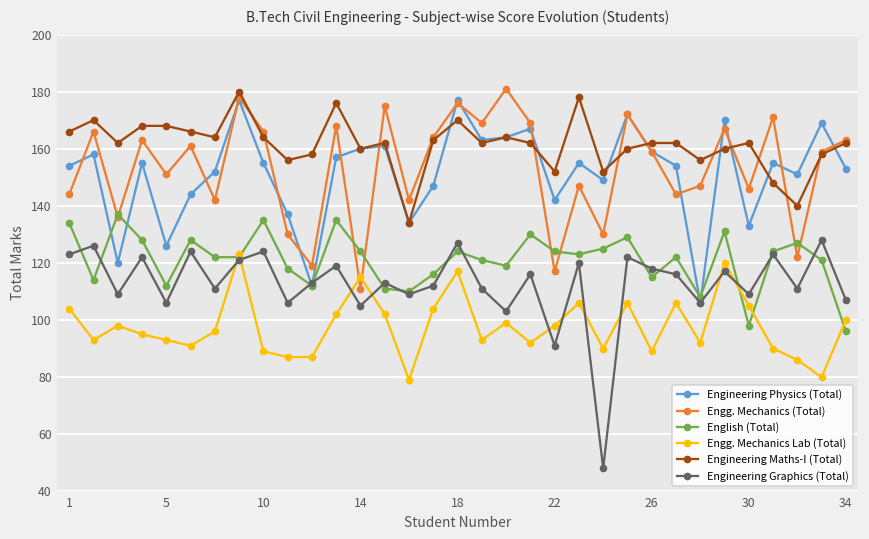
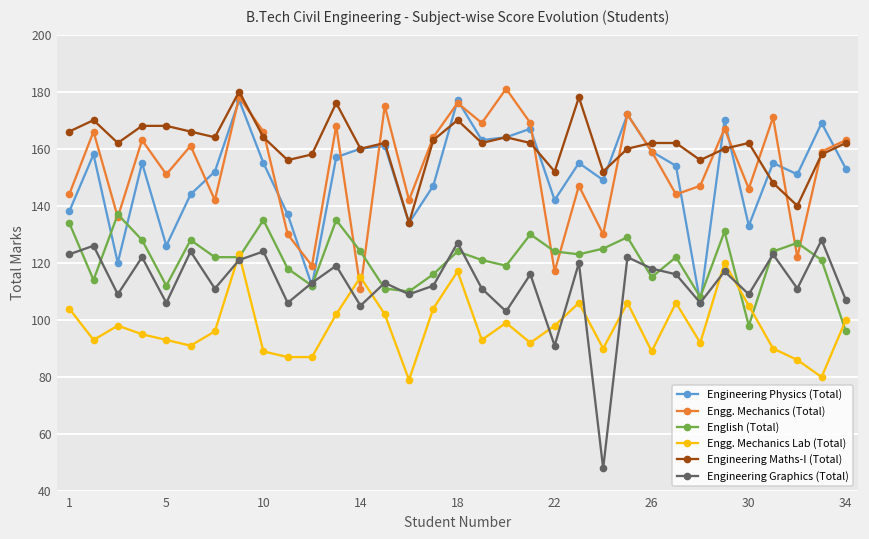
Engineering Physics (Total), 1: 154 -> 138
